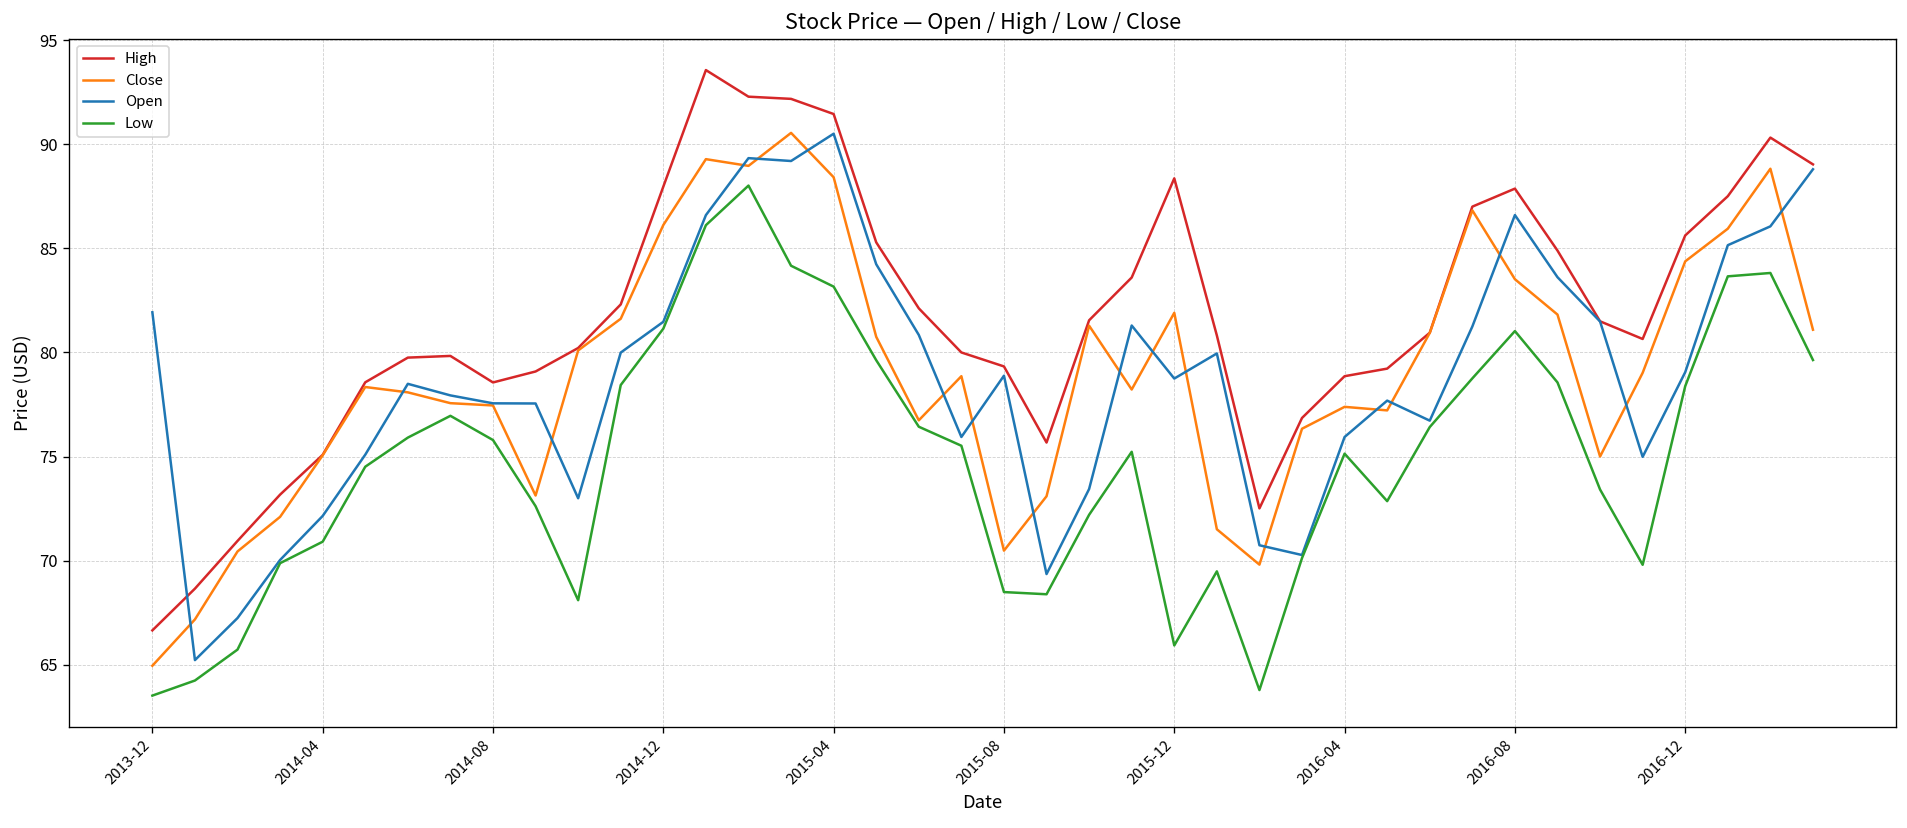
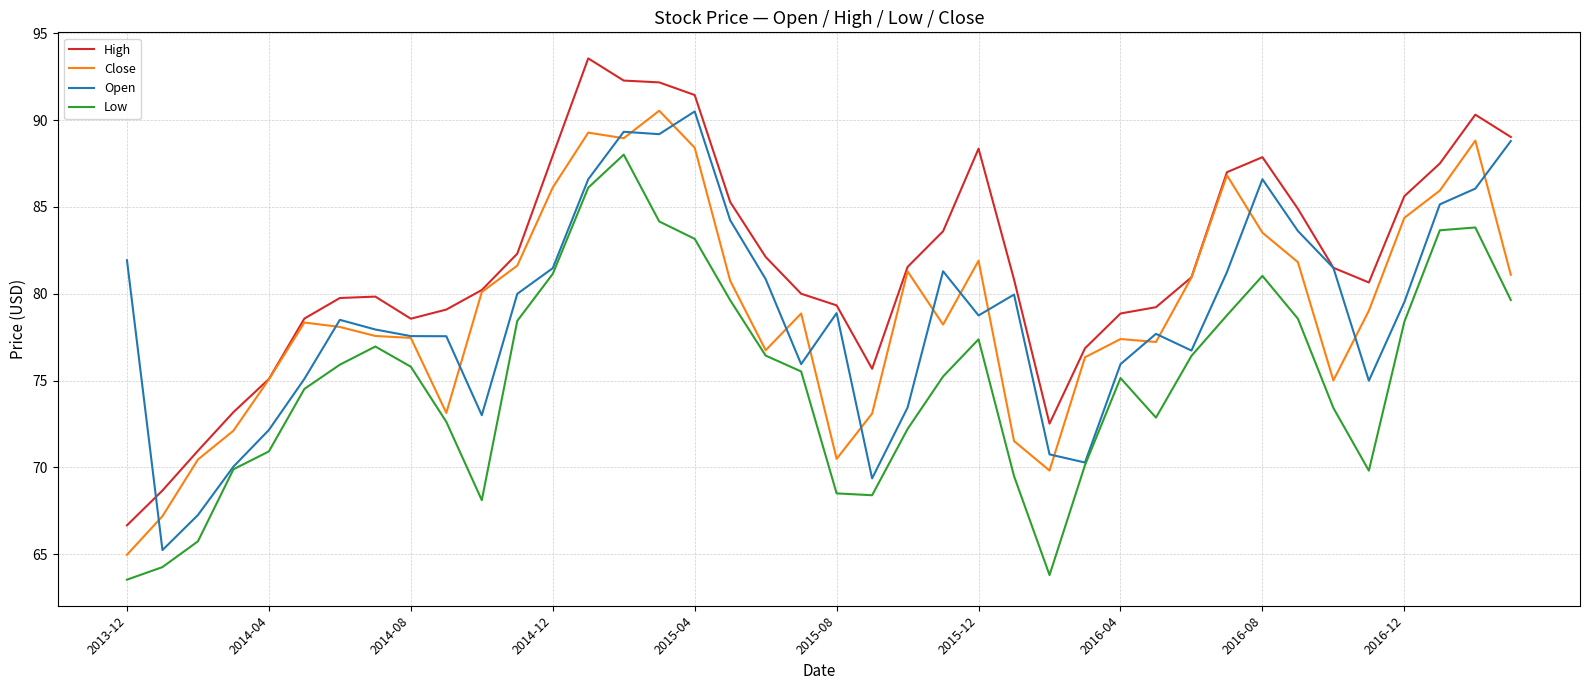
Low, 2015-12: 65.9 -> 77.4
Open, 2016-12: 79.1 -> 79.5
